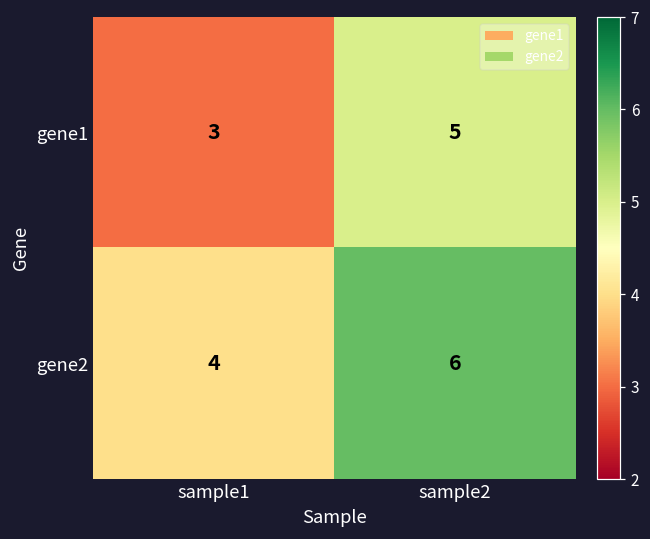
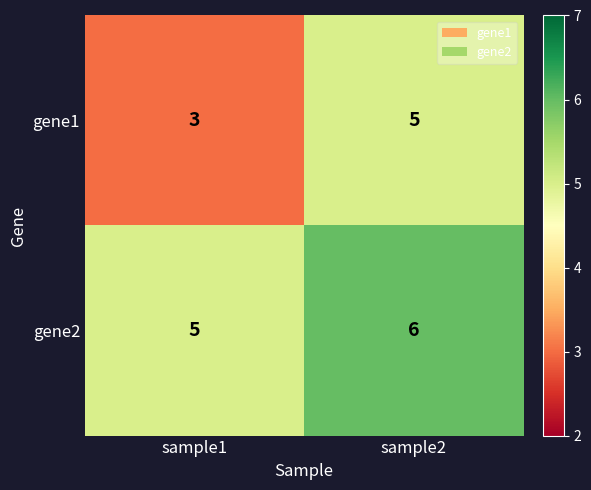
gene2, sample1: 4 -> 5
